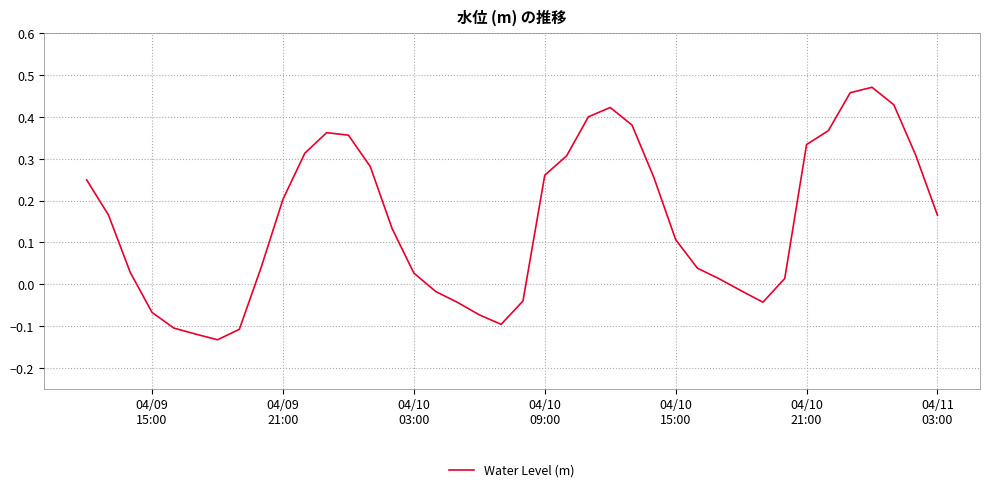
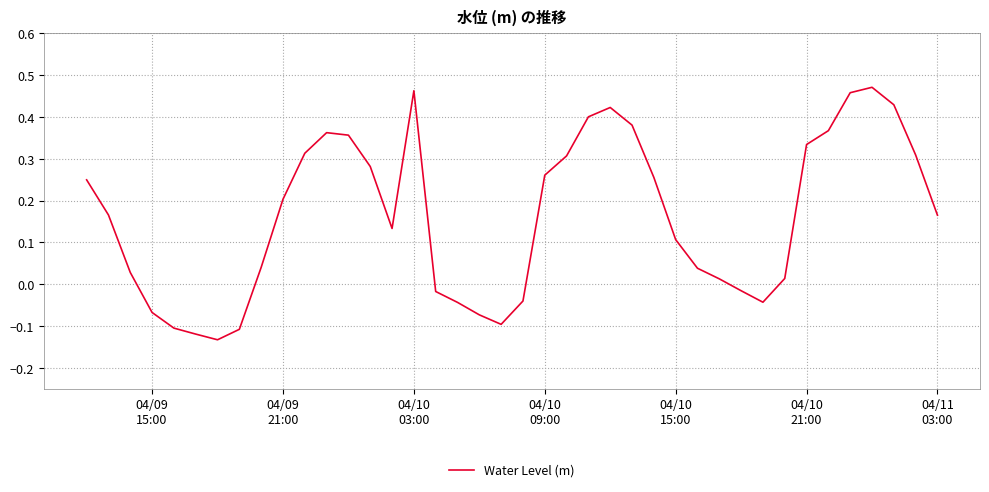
04/10 03:00: 0.03 -> 0.46
